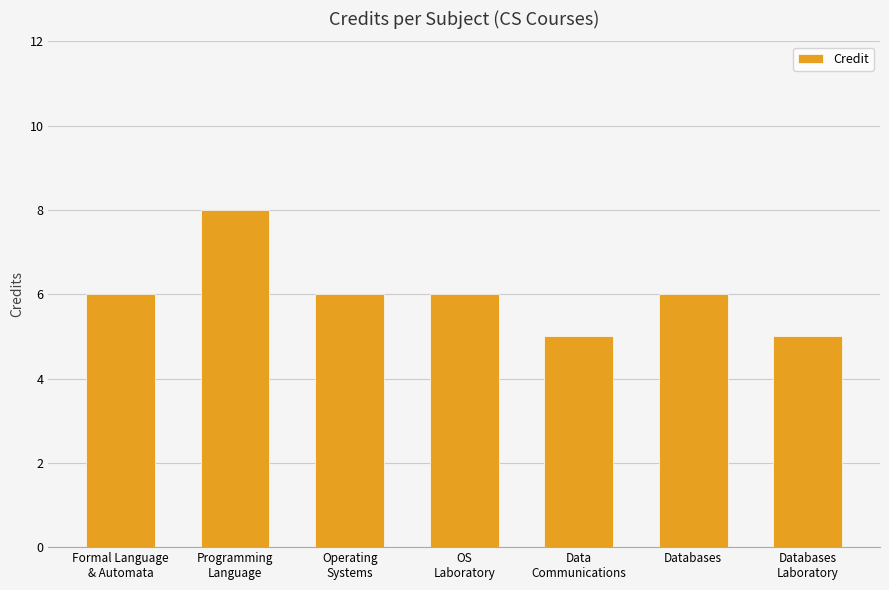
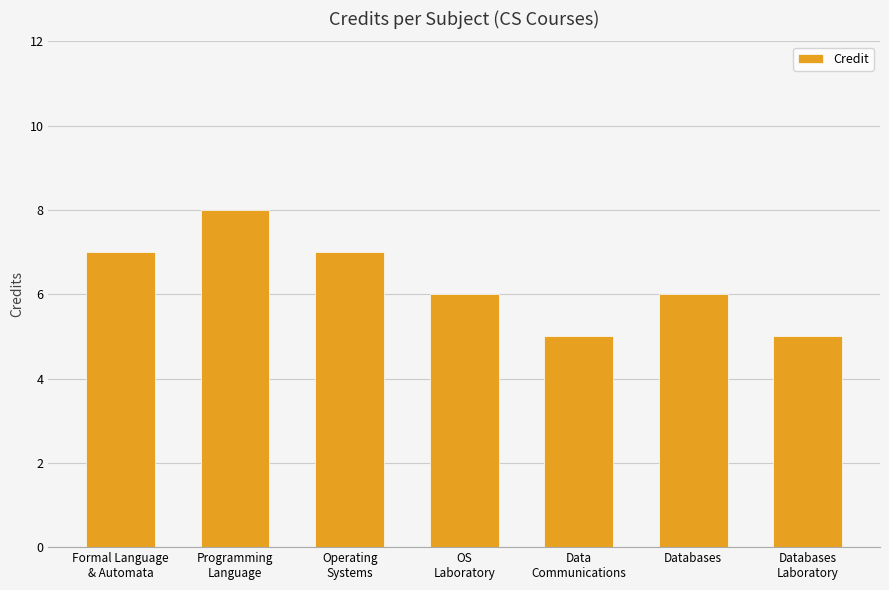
Formal Language & Automata: 6 -> 7
Operating Systems: 6 -> 7
